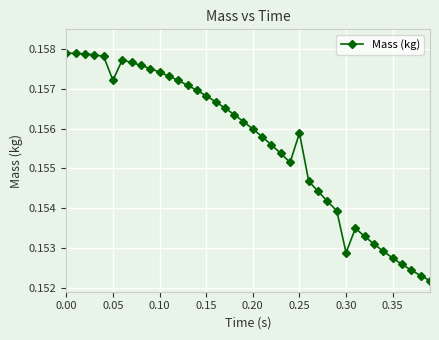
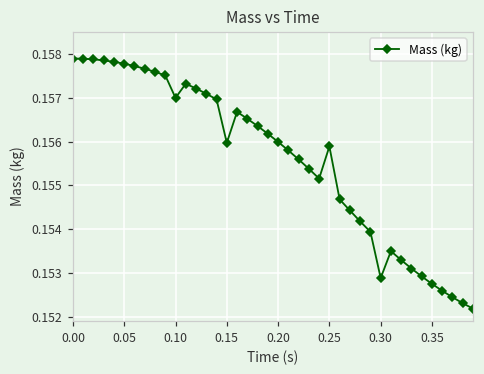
0.05: 0.1572 -> 0.1578
0.10: 0.1574 -> 0.1570
0.15: 0.1568 -> 0.1560
